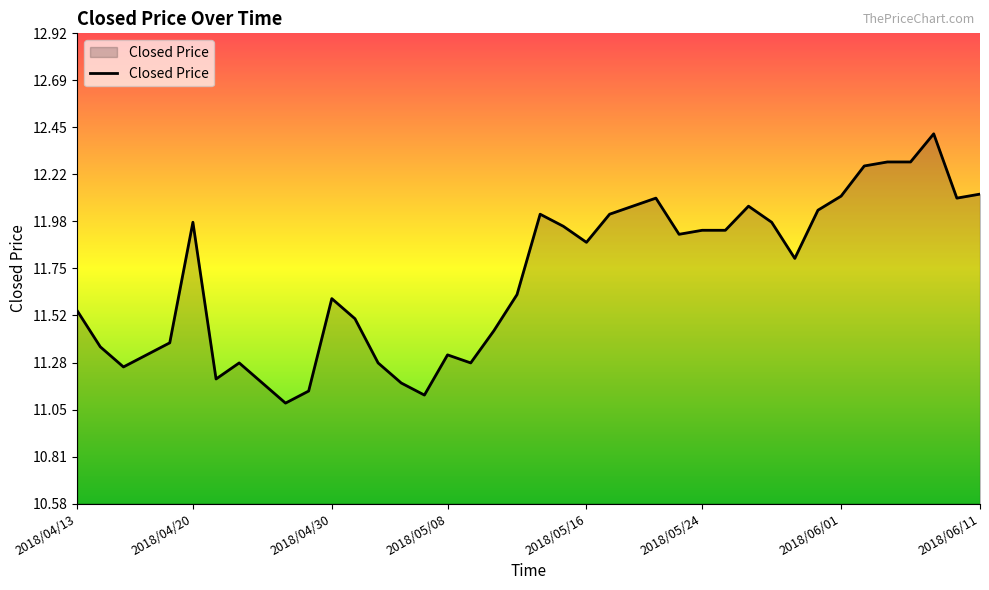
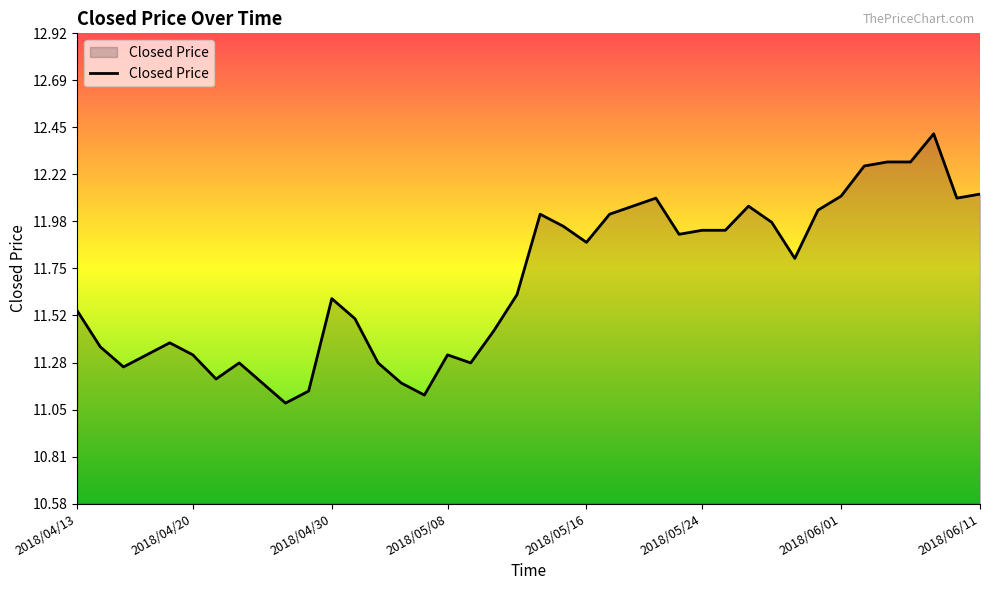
2018/04/20: 11.98 -> 11.32
